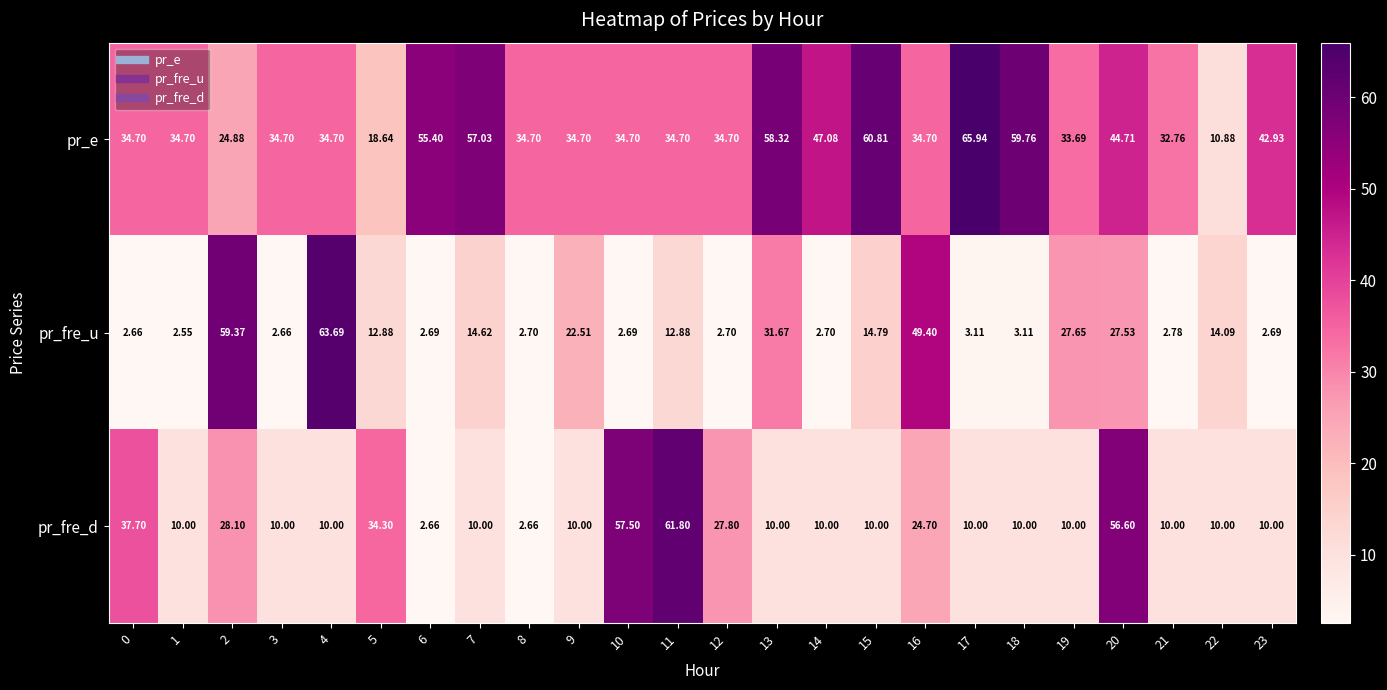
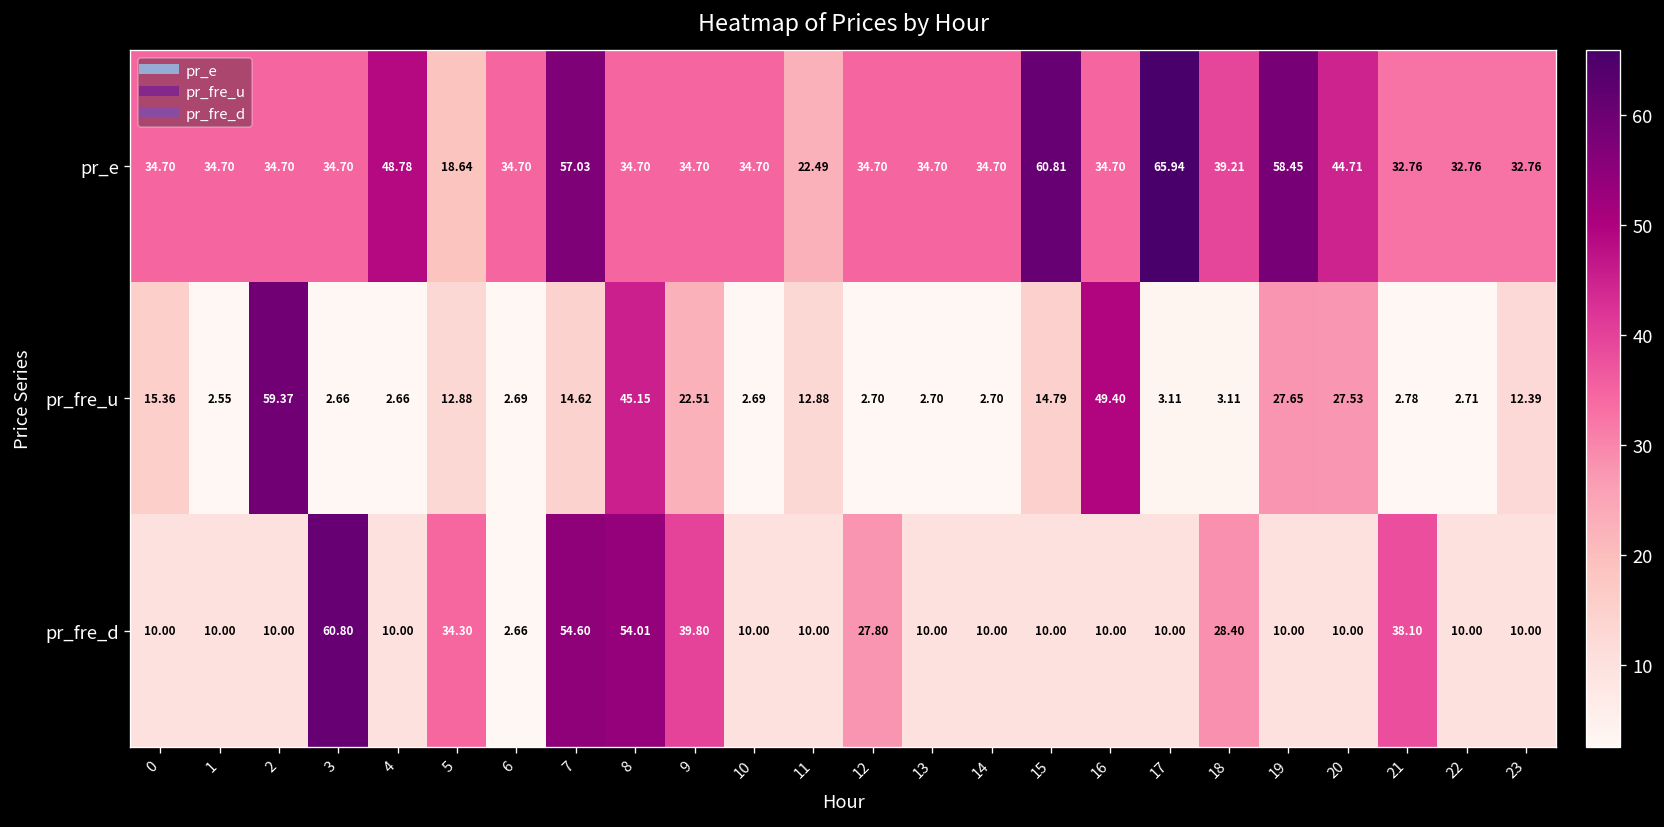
pr_e, 2: 24.88 -> 34.70
pr_e, 4: 34.70 -> 48.78
pr_e, 6: 55.40 -> 34.70
pr_e, 11: 34.70 -> 22.49
pr_e, 13: 58.32 -> 34.70
pr_e, 14: 47.08 -> 34.70
pr_e, 18: 59.76 -> 39.21
pr_e, 19: 33.69 -> 58.45
pr_e, 22: 10.88 -> 32.76
pr_e, 23: 42.93 -> 32.76
pr_fre_u, 0: 2.66 -> 15.36
pr_fre_u, 4: 63.69 -> 2.66
pr_fre_u, 8: 2.70 -> 45.15
pr_fre_u, 13: 31.67 -> 2.70
pr_fre_u, 22: 14.09 -> 2.71
pr_fre_u, 23: 2.69 -> 12.39
pr_fre_d, 0: 37.70 -> 10.00
pr_fre_d, 2: 28.10 -> 10.00
pr_fre_d, 3: 10.00 -> 60.80
pr_fre_d, 7: 10.00 -> 54.60
pr_fre_d, 8: 2.66 -> 54.01
pr_fre_d, 9: 10.00 -> 39.80
pr_fre_d, 10: 57.50 -> 10.00
pr_fre_d, 11: 61.80 -> 10.00
pr_fre_d, 16: 24.70 -> 10.00
pr_fre_d, 18: 10.00 -> 28.40
pr_fre_d, 20: 56.60 -> 10.00
pr_fre_d, 21: 10.00 -> 38.10
